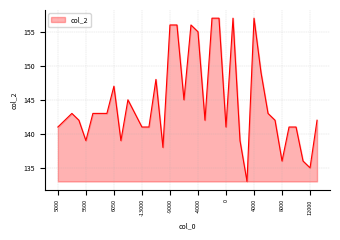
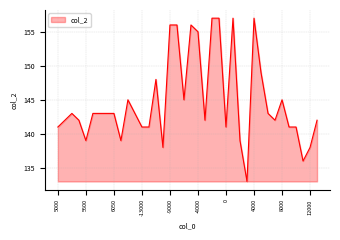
6050: 147 -> 143
8000: 136 -> 145
12000: 135 -> 138
